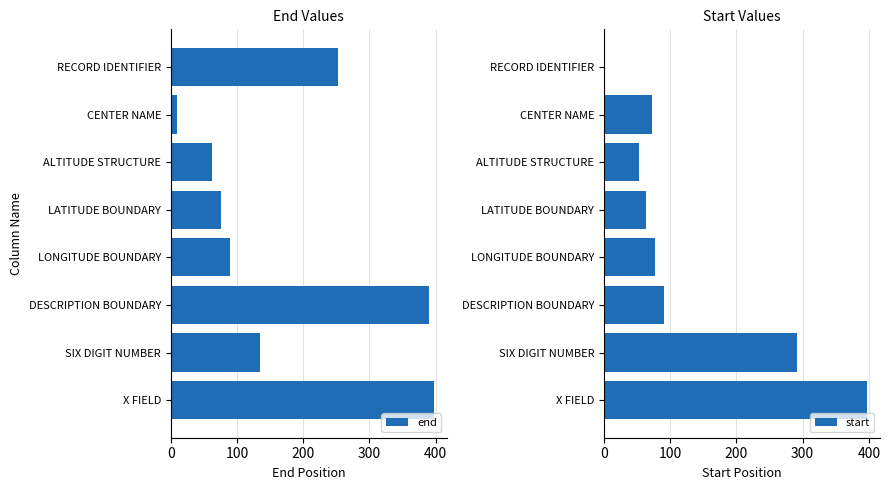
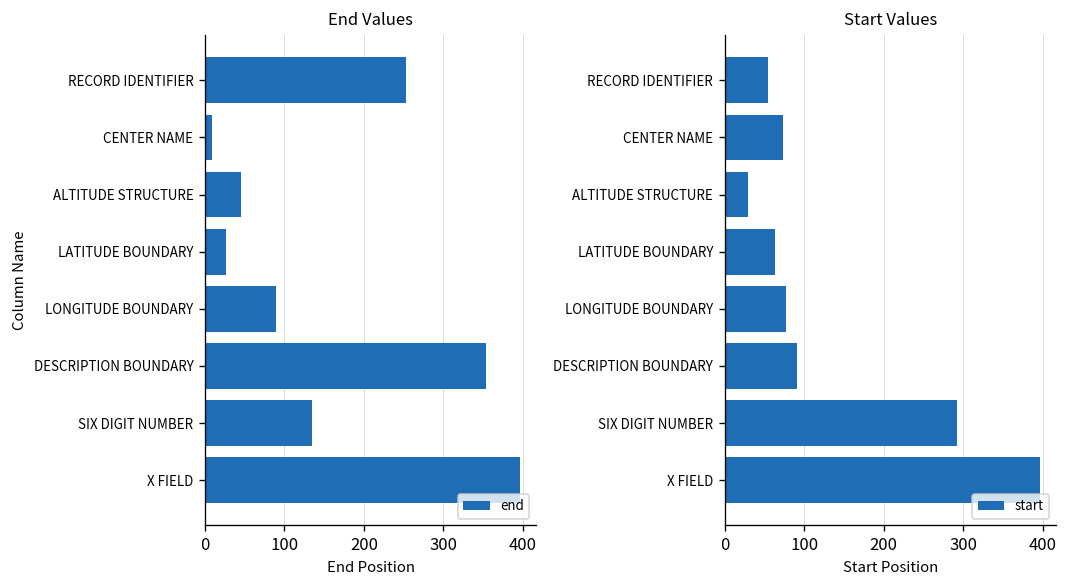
End Values, ALTITUDE STRUCTURE: 60 -> 50
End Values, LATITUDE BOUNDARY: 80 -> 30
End Values, DESCRIPTION BOUNDARY: 390 -> 350
Start Values, RECORD IDENTIFIER: 0 -> 60
Start Values, ALTITUDE STRUCTURE: 50 -> 30
